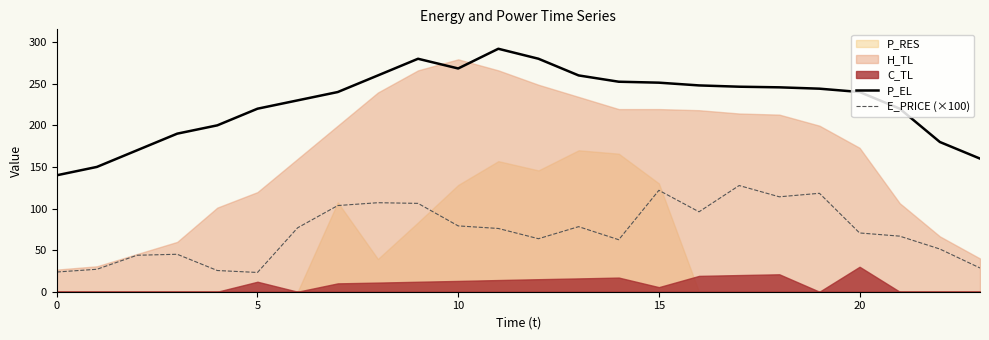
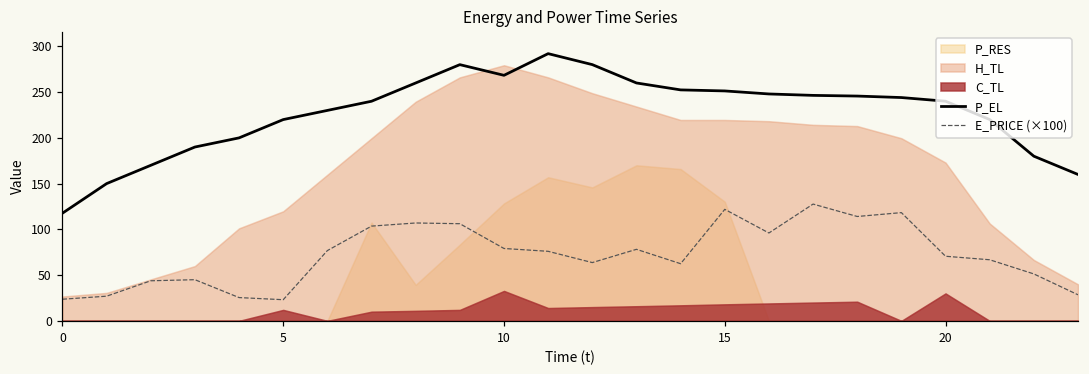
P_EL, 0: 140 -> 120
C_TL, 10: 10 -> 30
C_TL, 15: 10 -> 20
